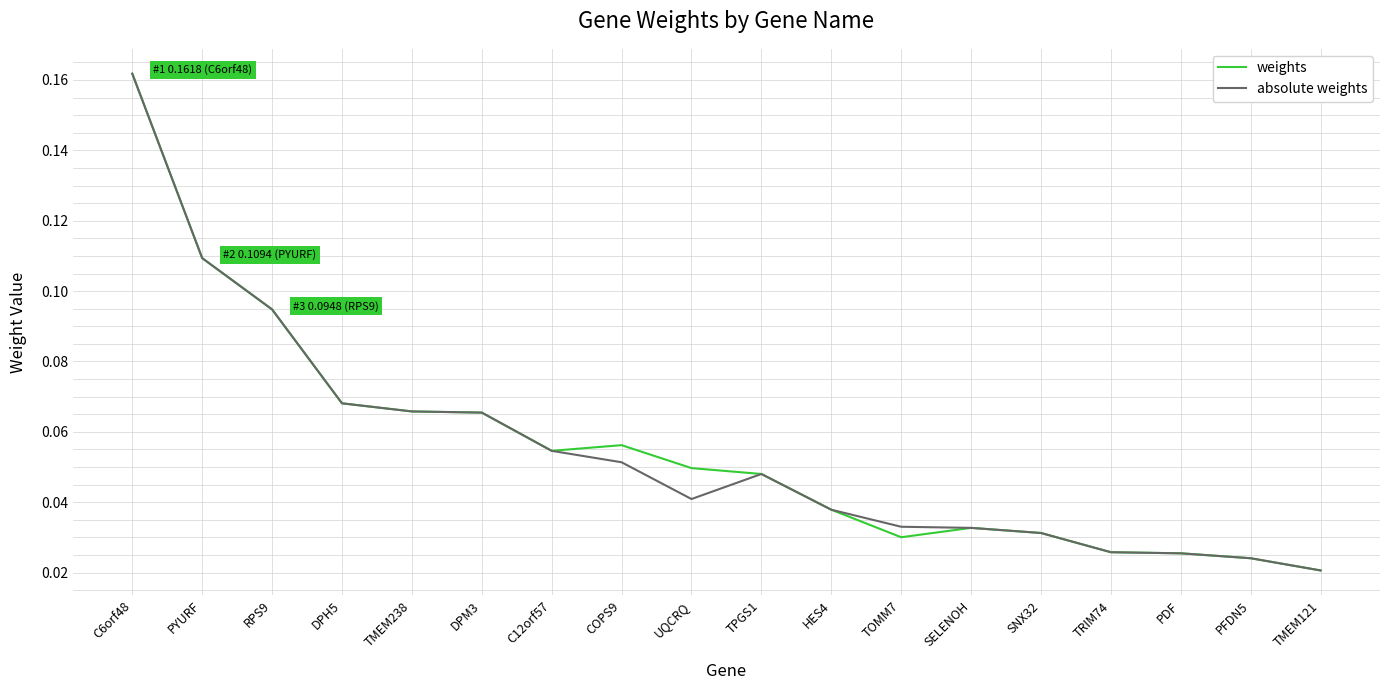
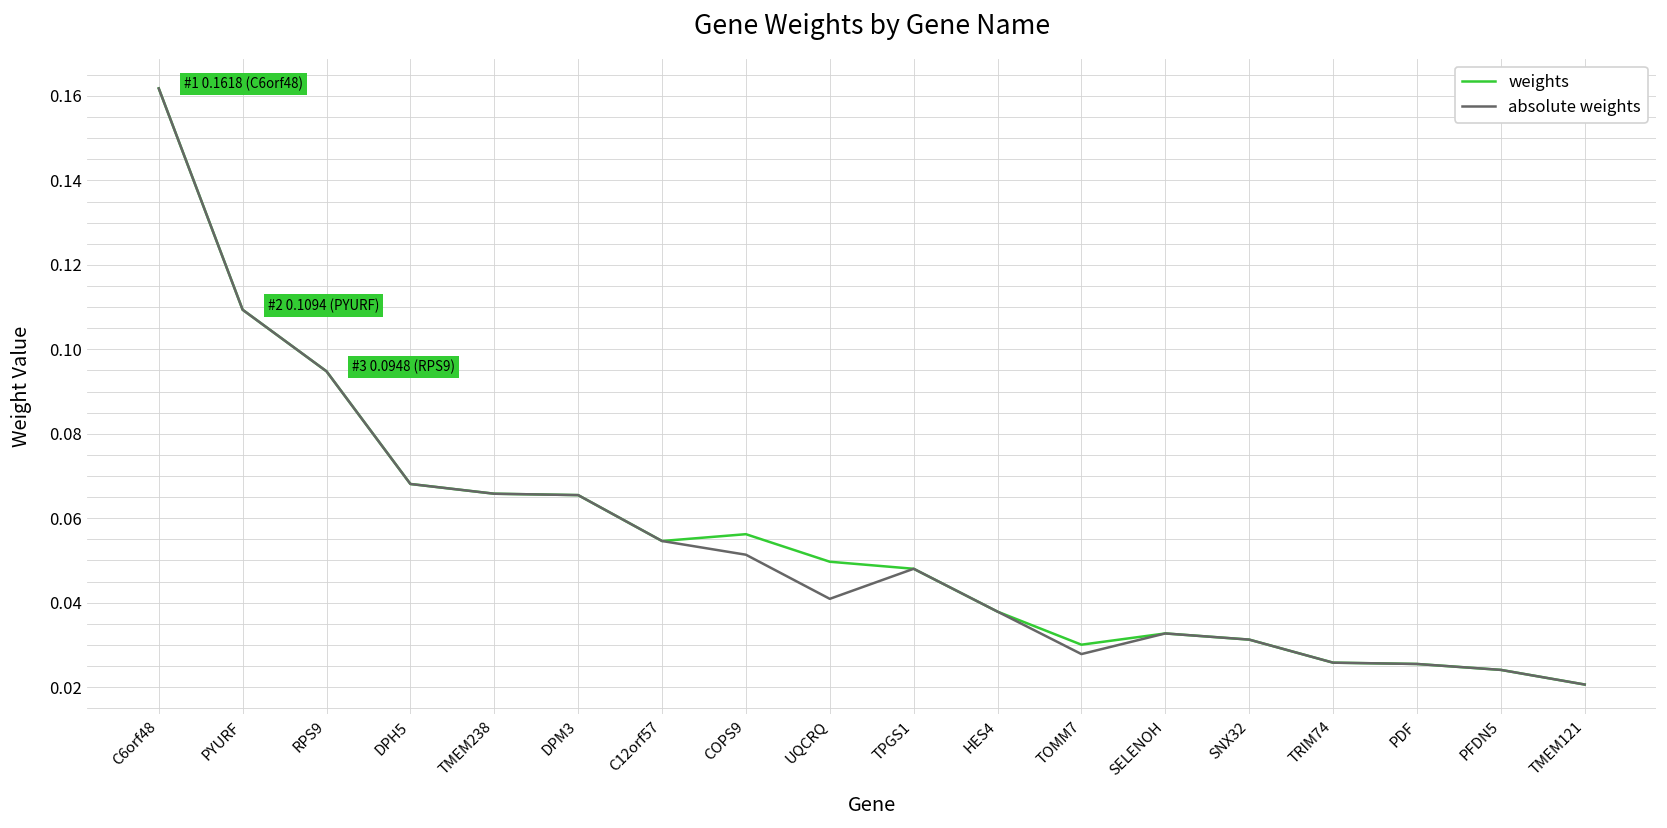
absolute weights, TOMM7: 0.033 -> 0.028
